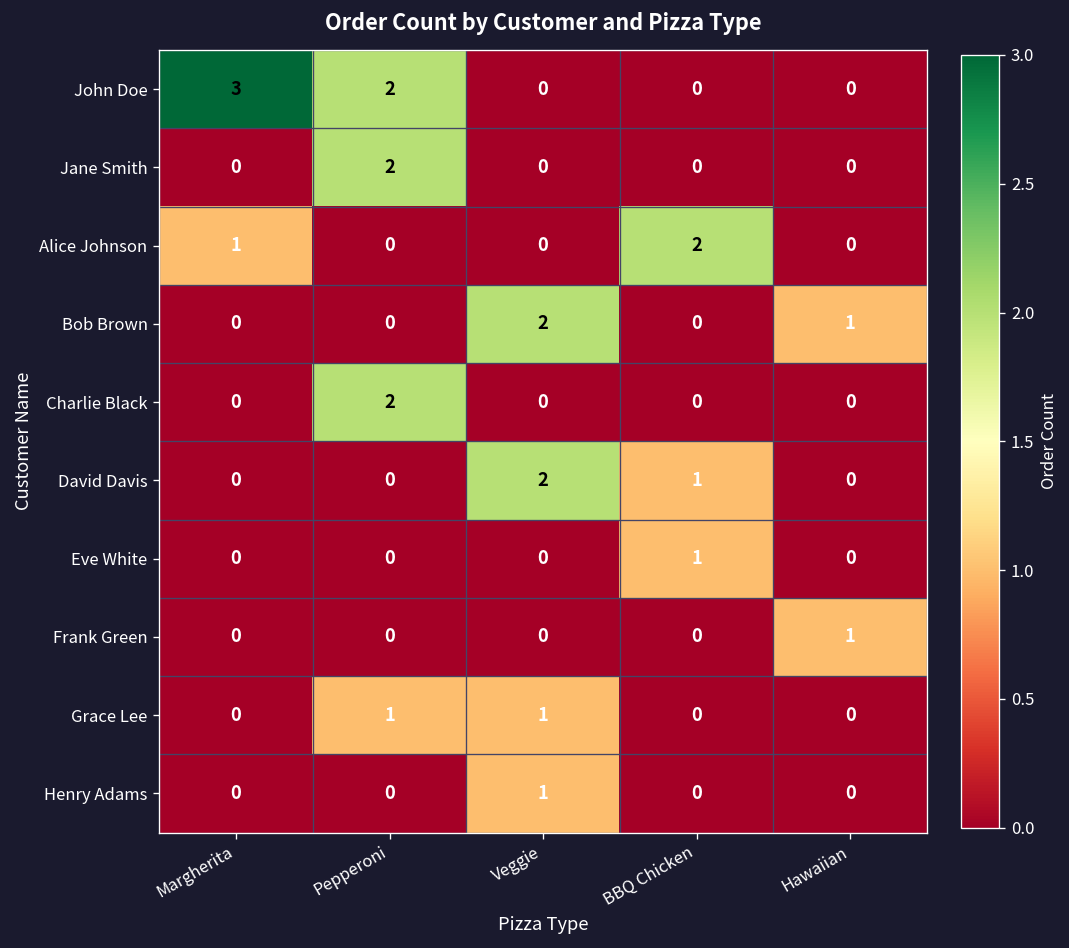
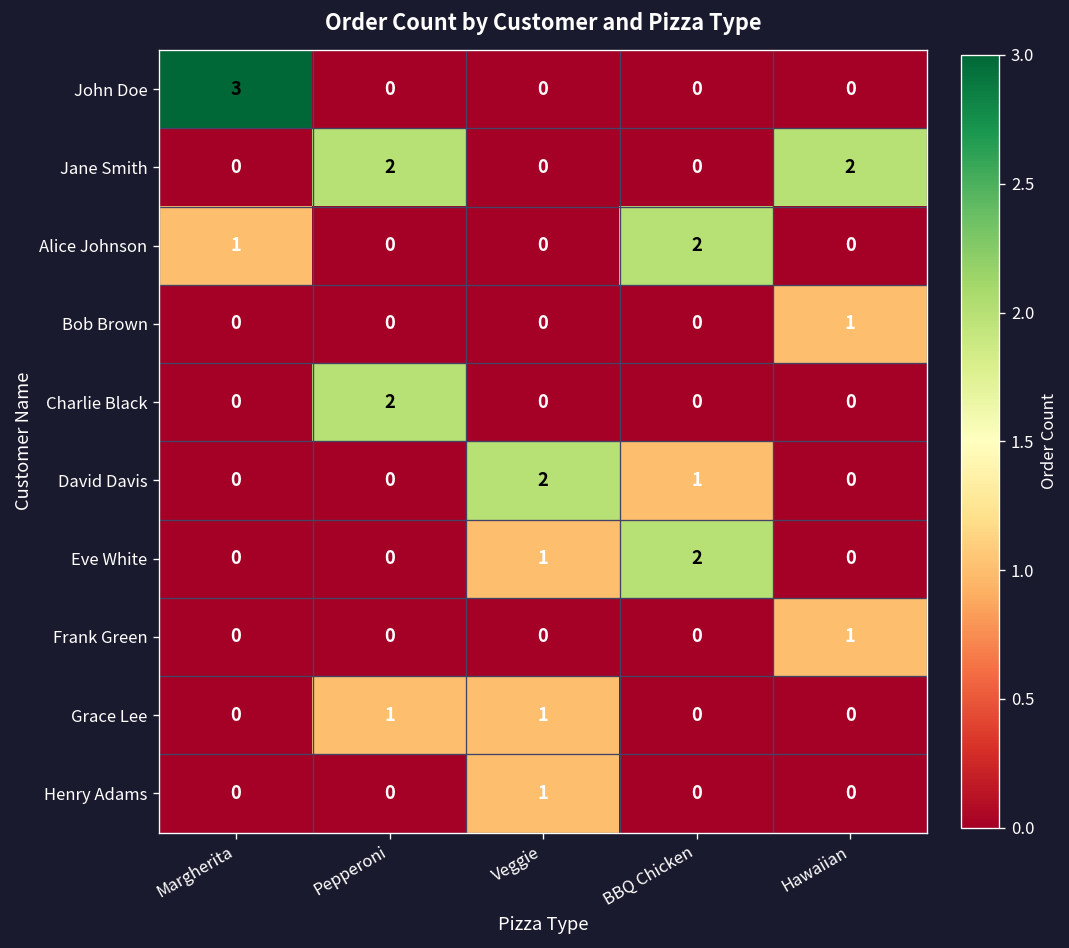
John Doe, Pepperoni: 2 -> 0
Jane Smith, Hawaiian: 0 -> 2
Bob Brown, Veggie: 2 -> 0
Eve White, Veggie: 0 -> 1
Eve White, BBQ Chicken: 1 -> 2
